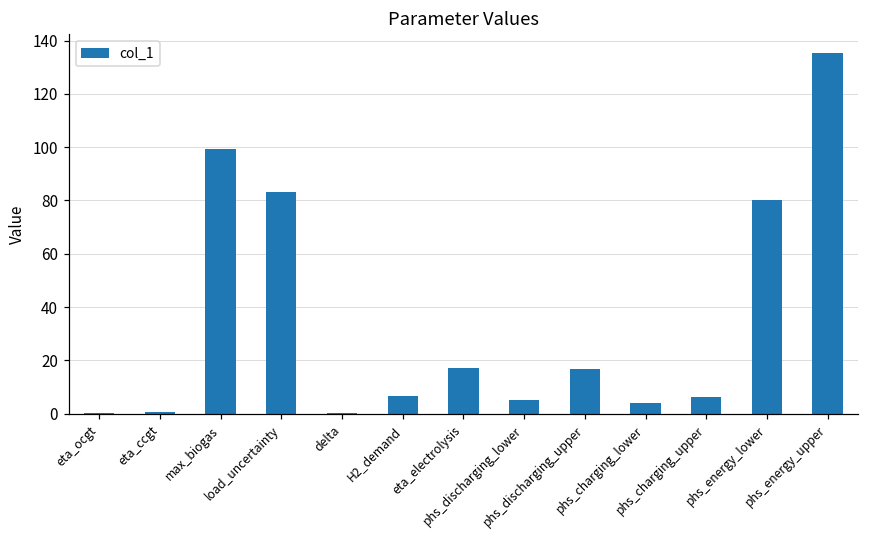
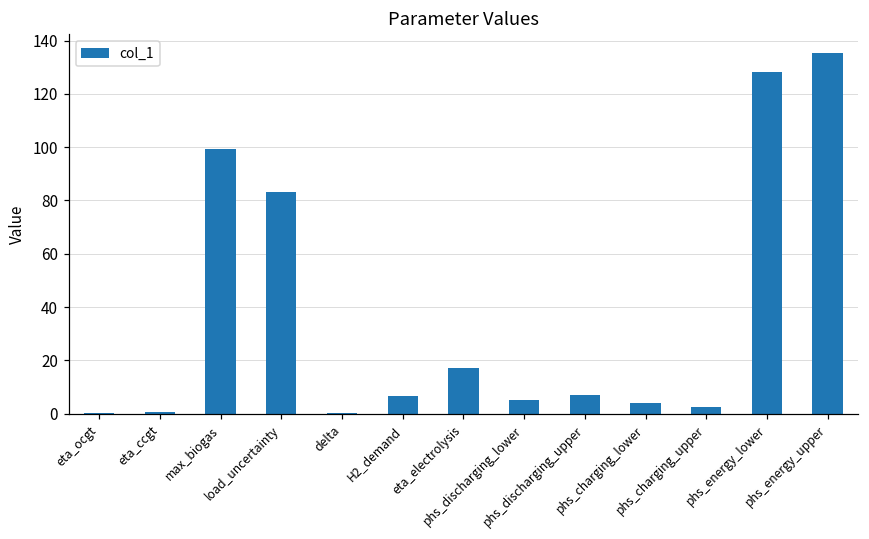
phs_discharging_upper: 17 -> 7
phs_charging_upper: 6 -> 3
phs_energy_lower: 80 -> 128
